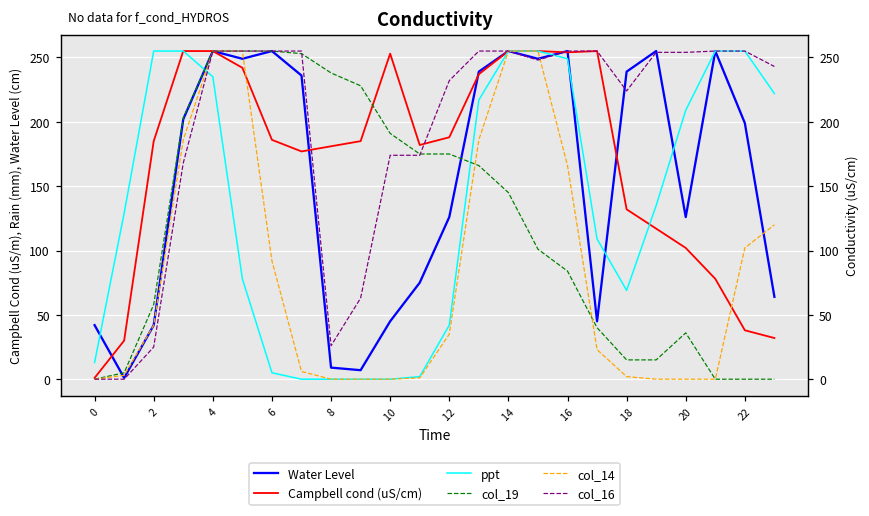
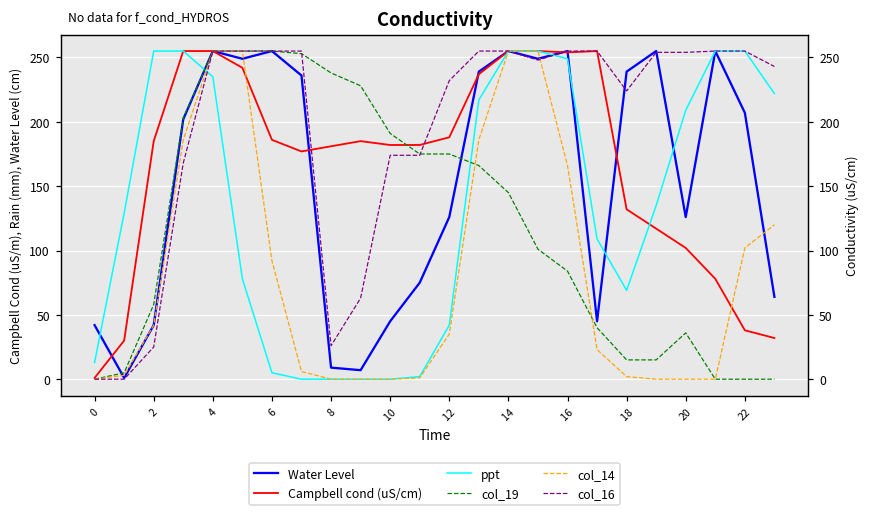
Campbell cond (uS/cm), 10: 253 -> 182
Water Level, 22: 199 -> 207
